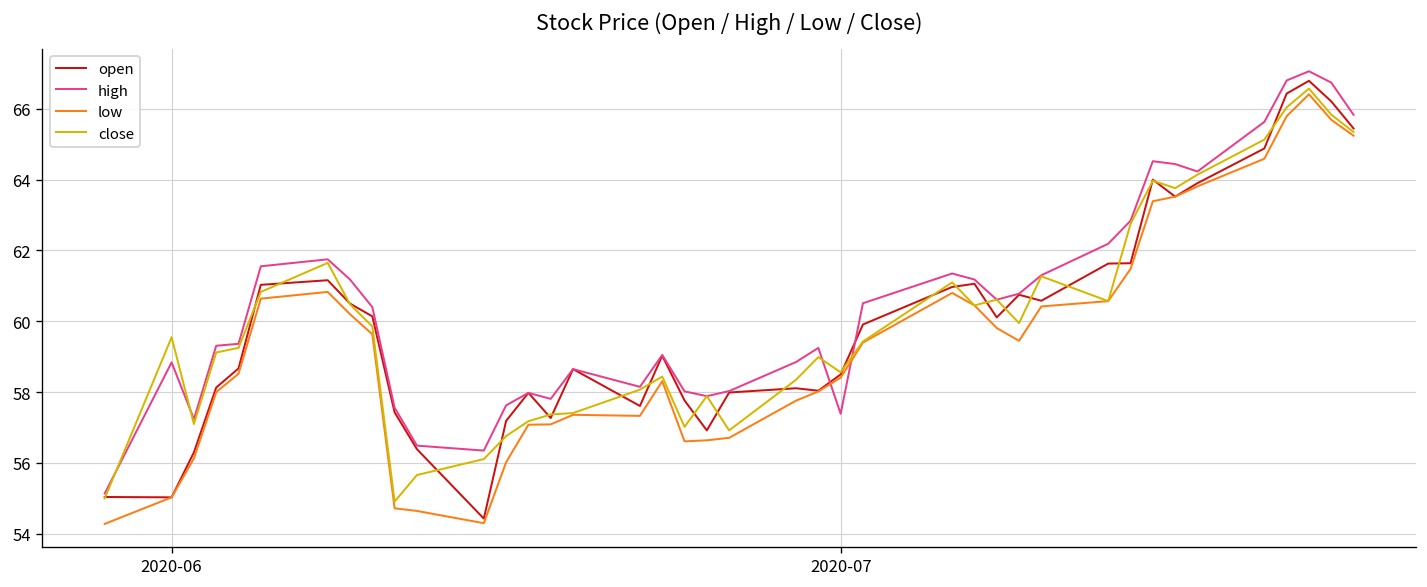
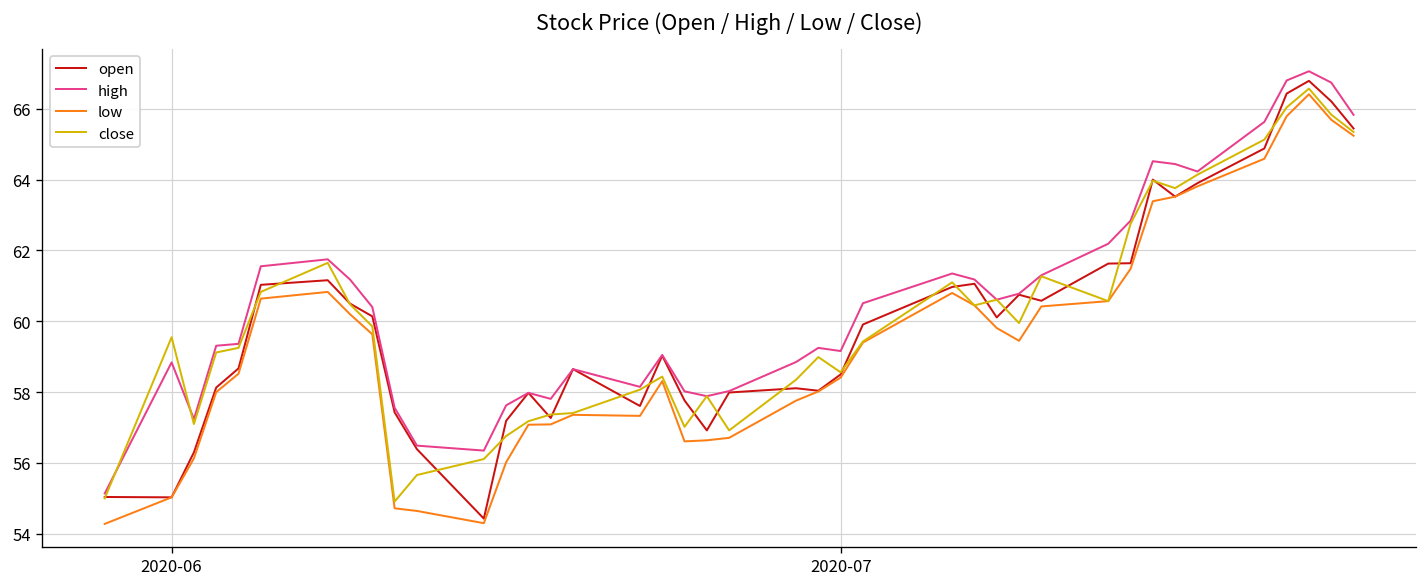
high, 2020-07: 57.4 -> 59.2
